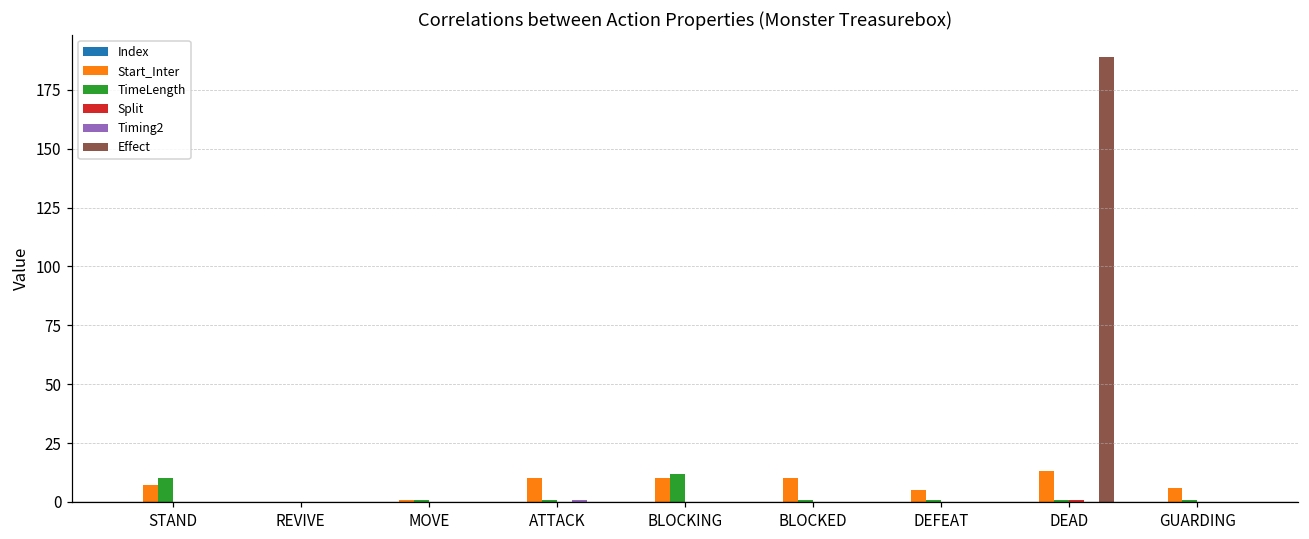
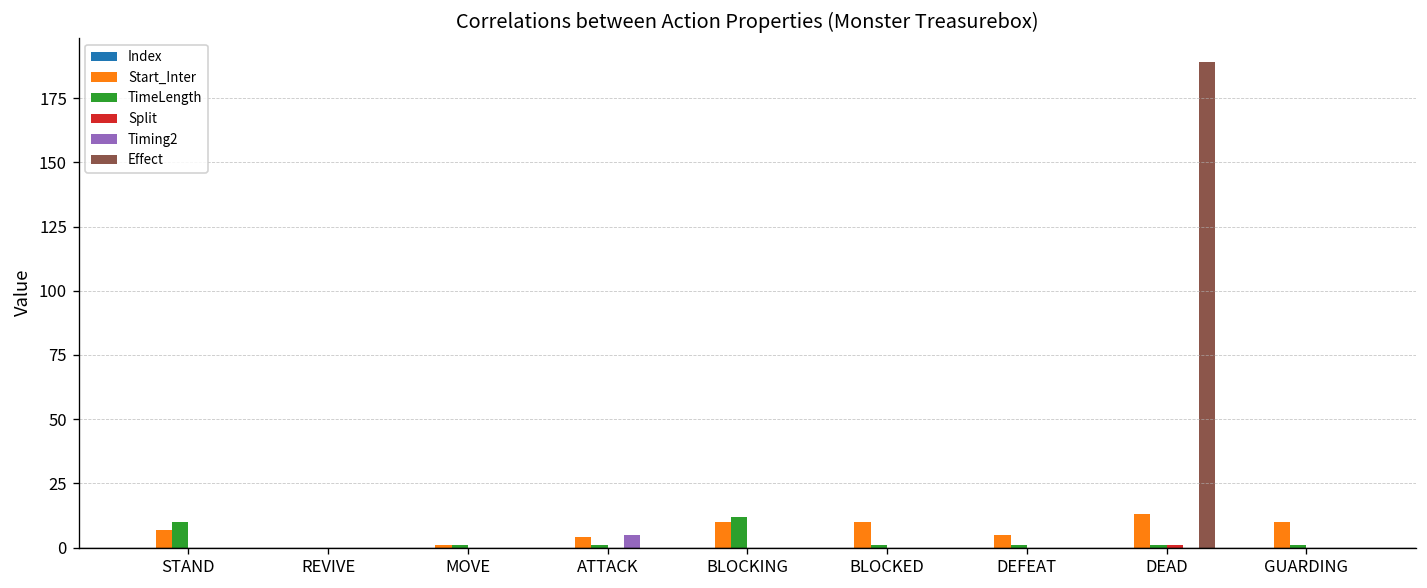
Start_Inter, ATTACK: 10 -> 4
Timing2, ATTACK: 1 -> 5
Start_Inter, GUARDING: 6 -> 10
